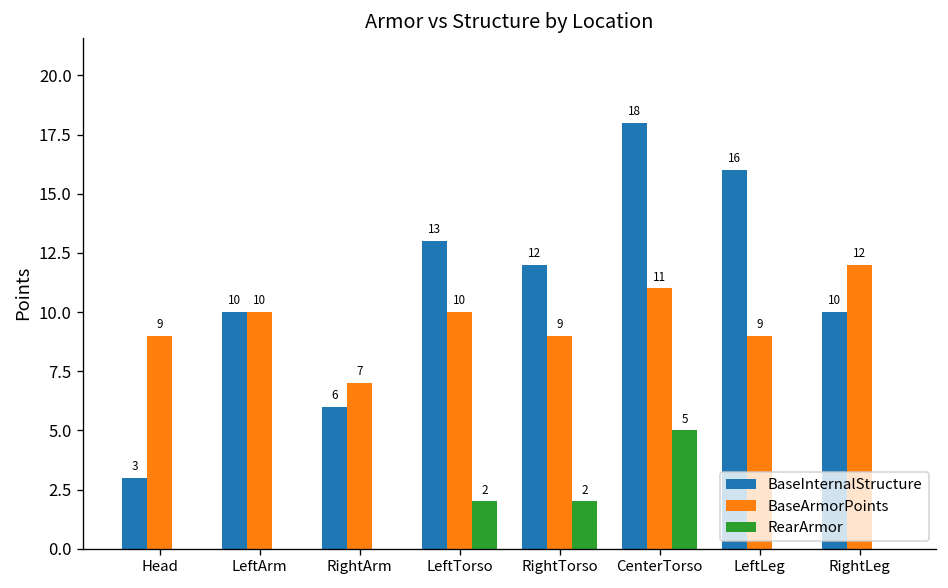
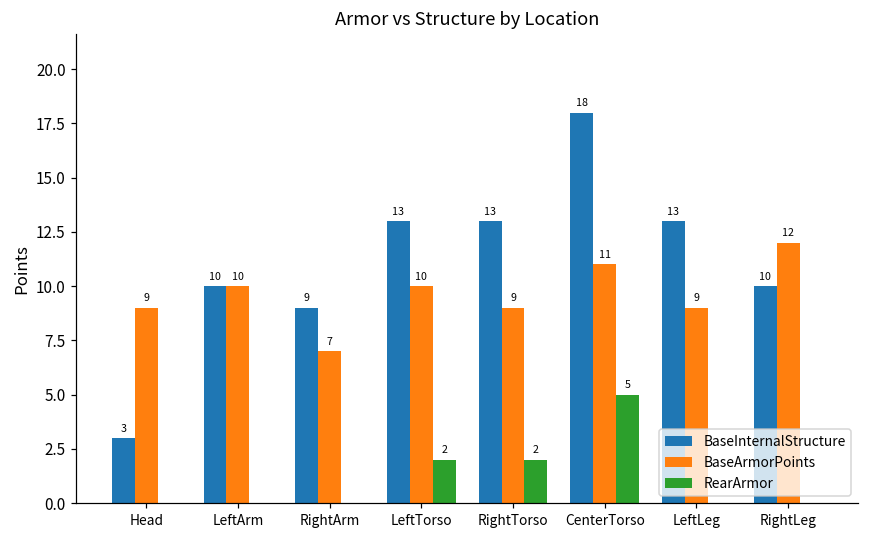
BaseInternalStructure, RightArm: 6 -> 9
BaseInternalStructure, RightTorso: 12 -> 13
BaseInternalStructure, LeftLeg: 16 -> 13
